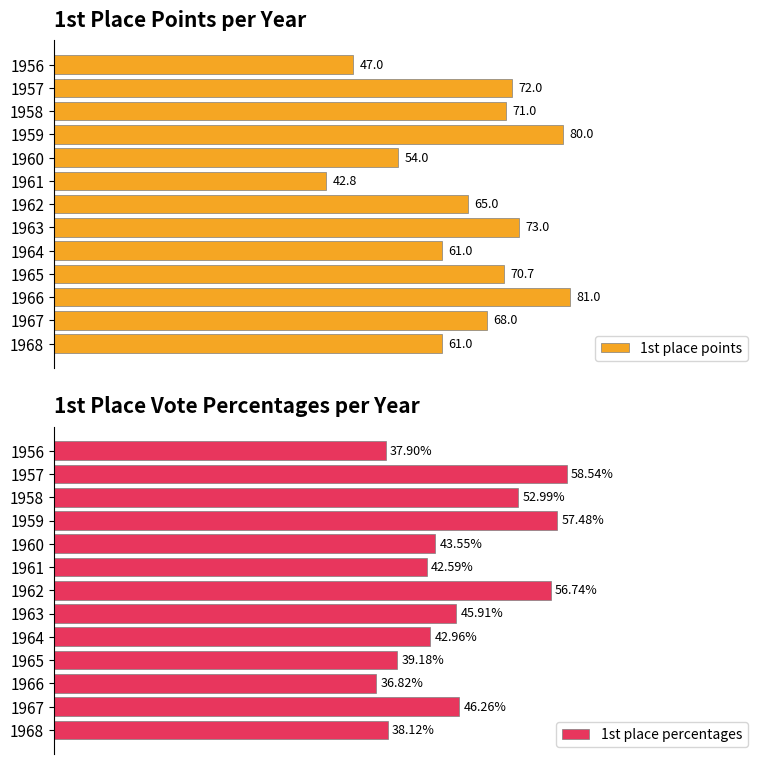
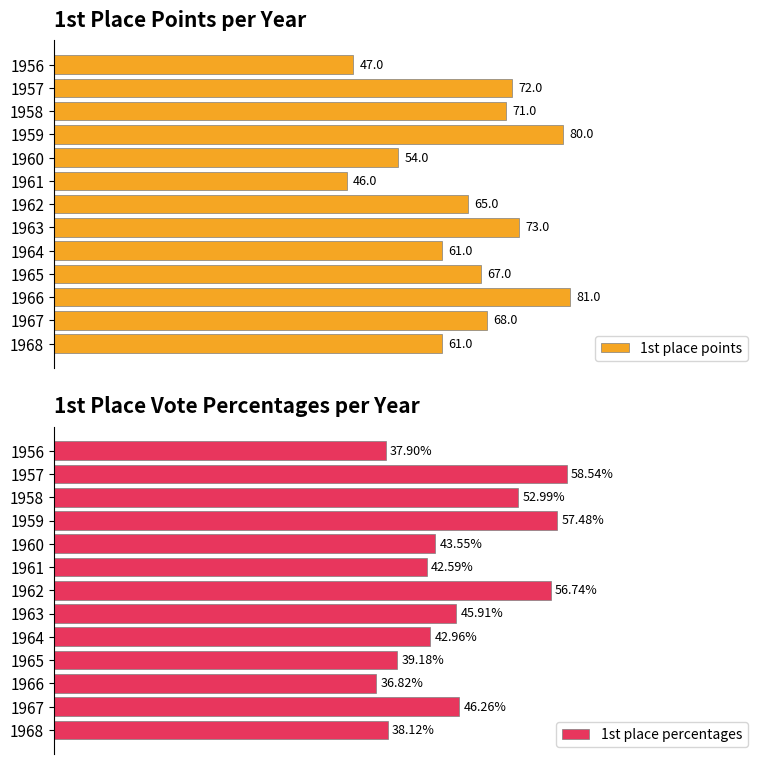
1st Place Points per Year, 1961: 42.8 -> 46.0
1st Place Points per Year, 1965: 70.7 -> 67.0
